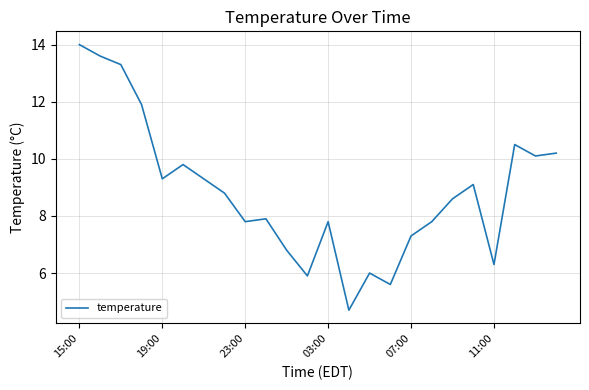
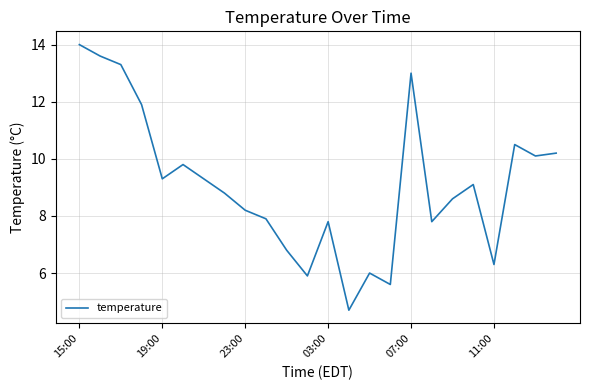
23:00: 7.8 -> 8.2
07:00: 7.3 -> 13.0
